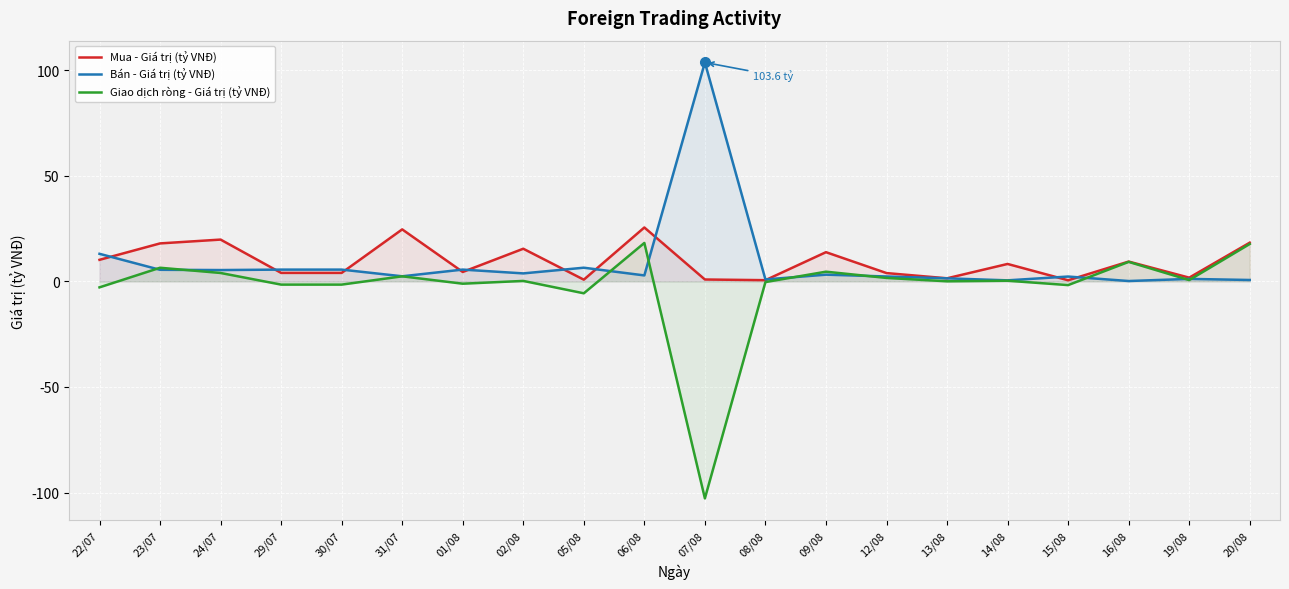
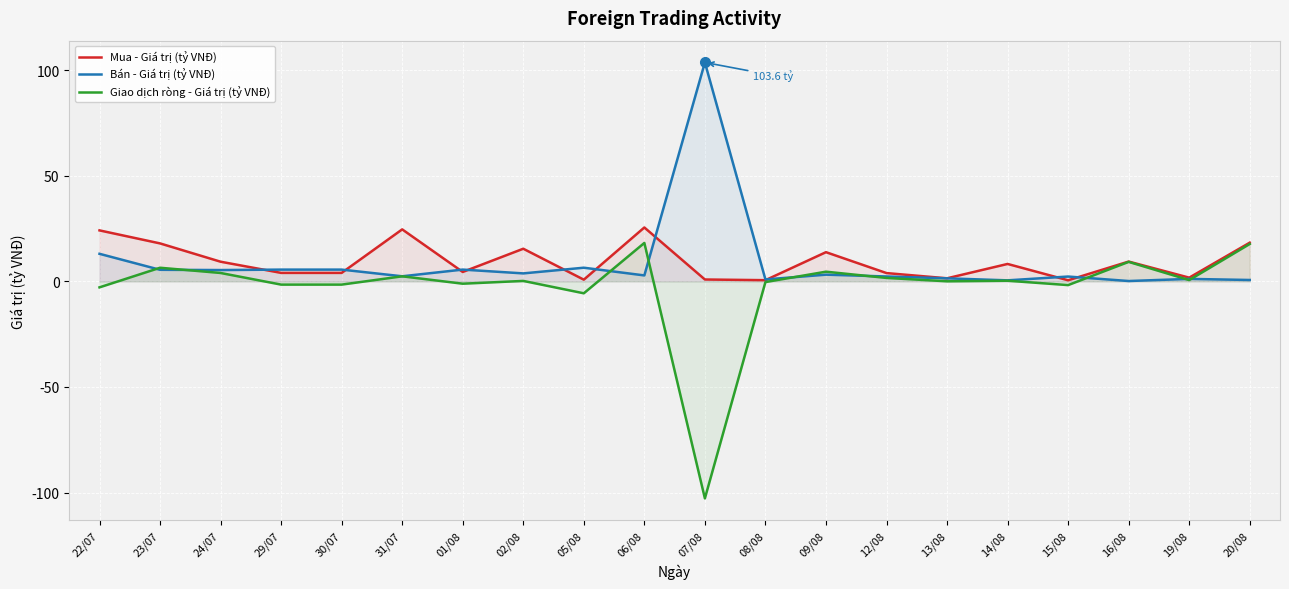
Mua - Giá trị (tỷ VNĐ), 22/07: 10 -> 24
Mua - Giá trị (tỷ VNĐ), 24/07: 20 -> 9
